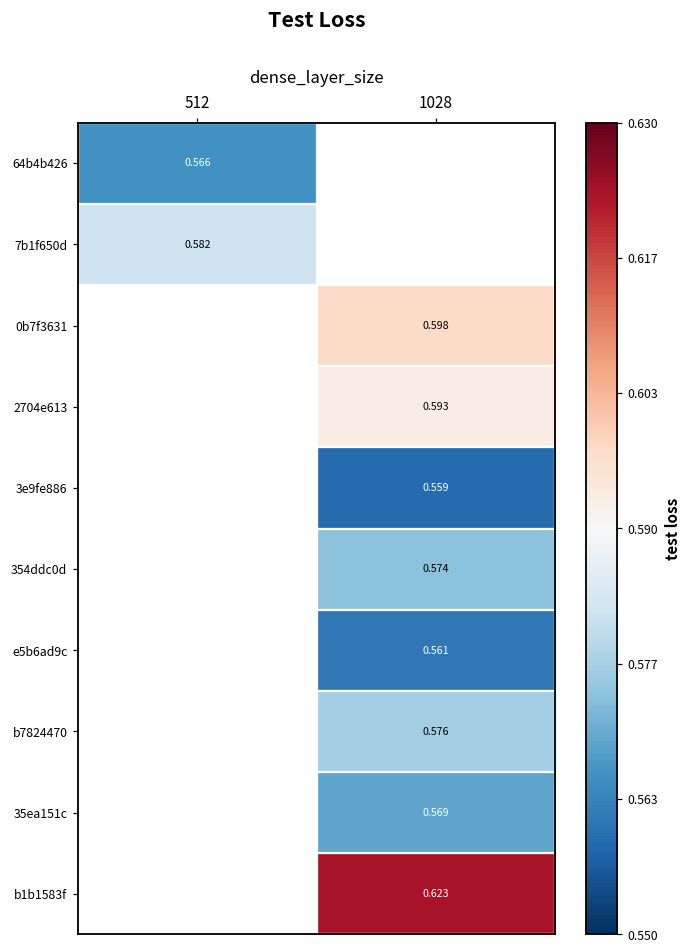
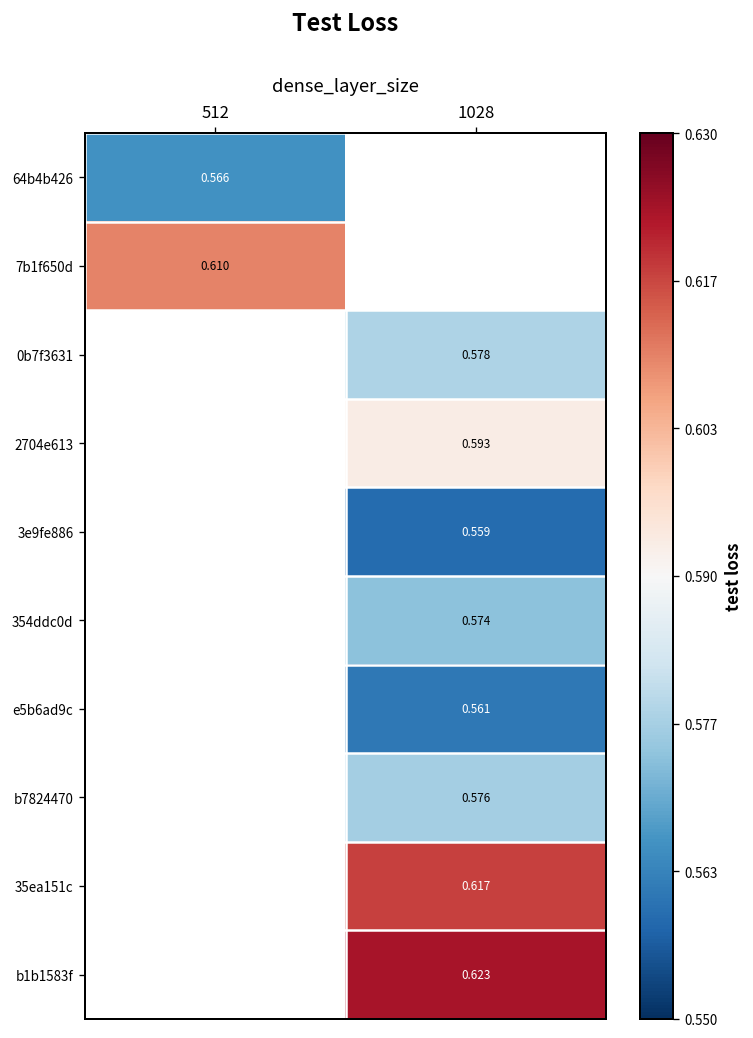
7b1f650d, 512: 0.582 -> 0.610
0b7f3631, 1028: 0.598 -> 0.578
35ea151c, 1028: 0.569 -> 0.617
